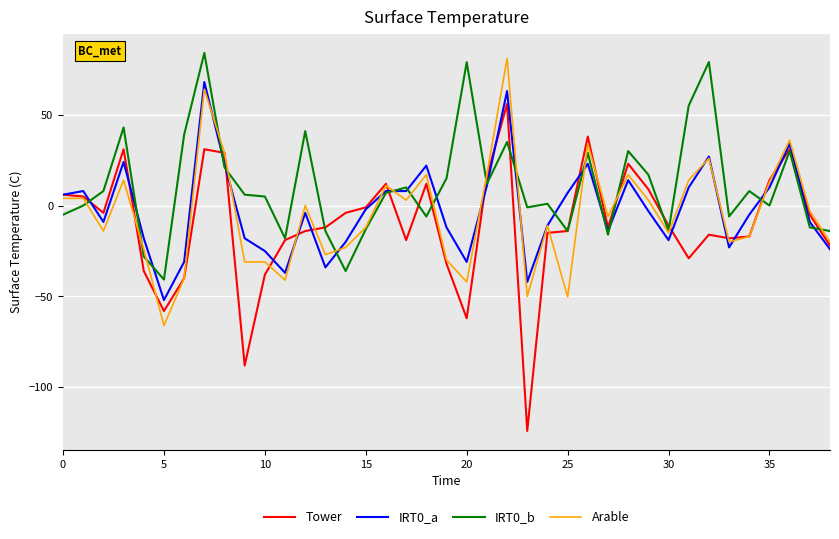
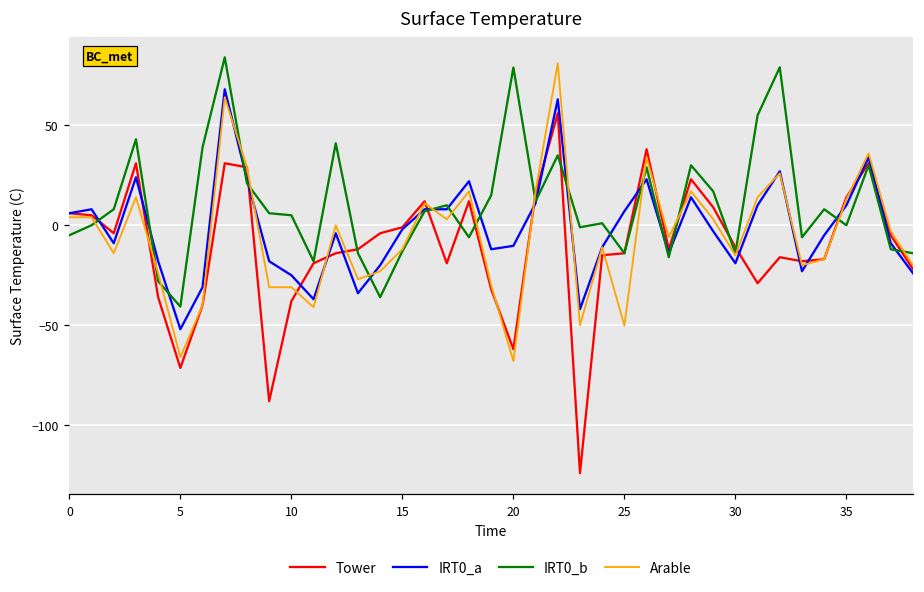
Tower, 5: -58 -> -71
IRT0_a, 20: -31 -> -10
Arable, 20: -42 -> -68
